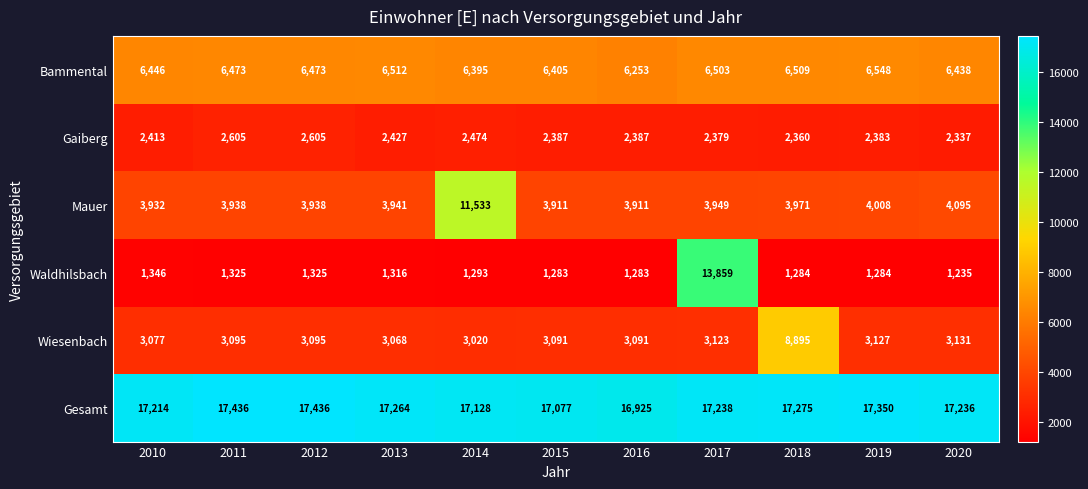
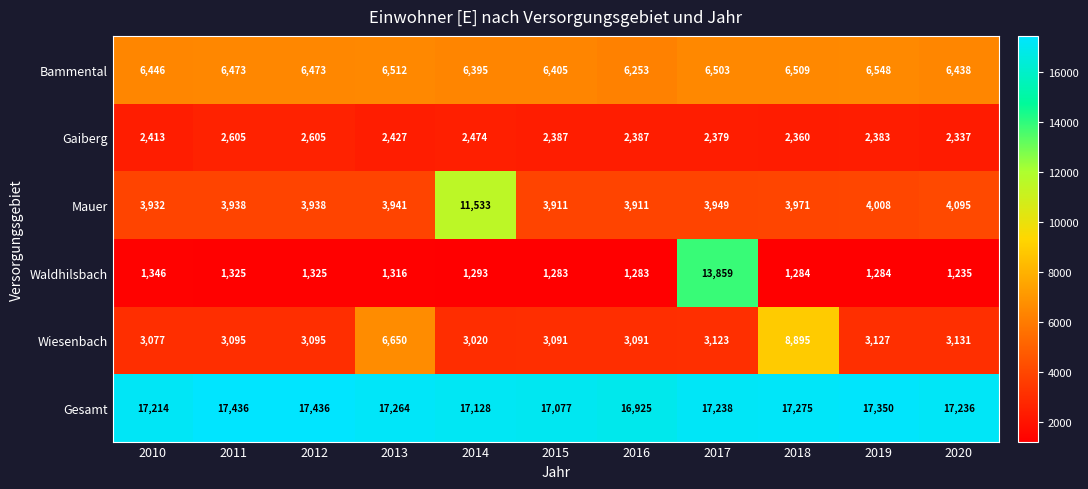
Wiesenbach, 2013: 3,068 -> 6,650
